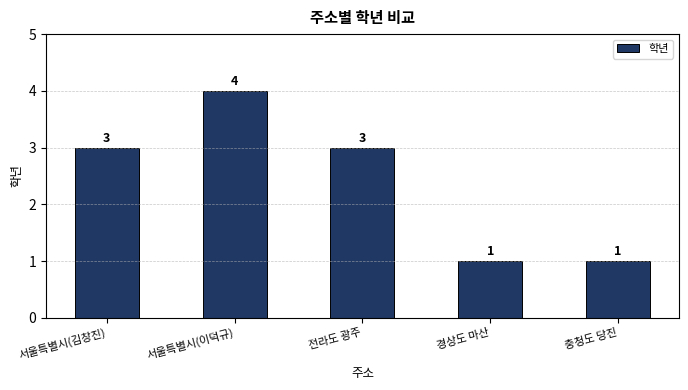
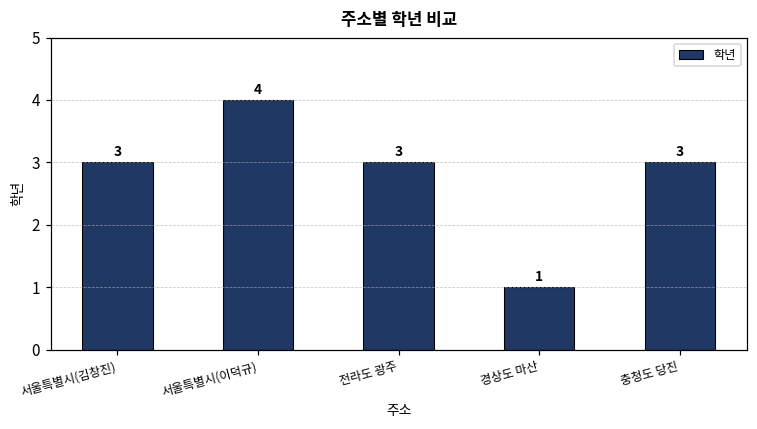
충청도 당진: 1 -> 3
